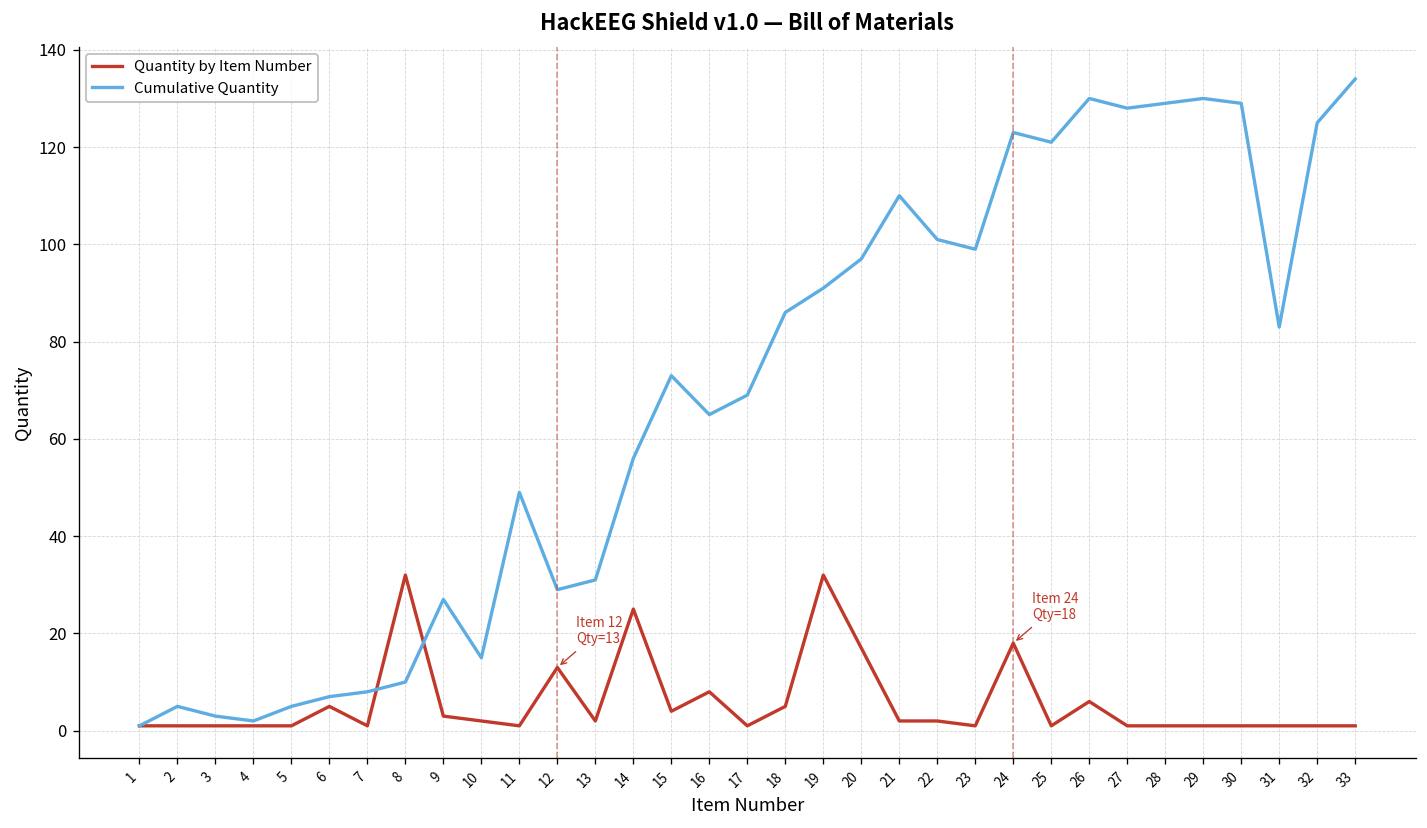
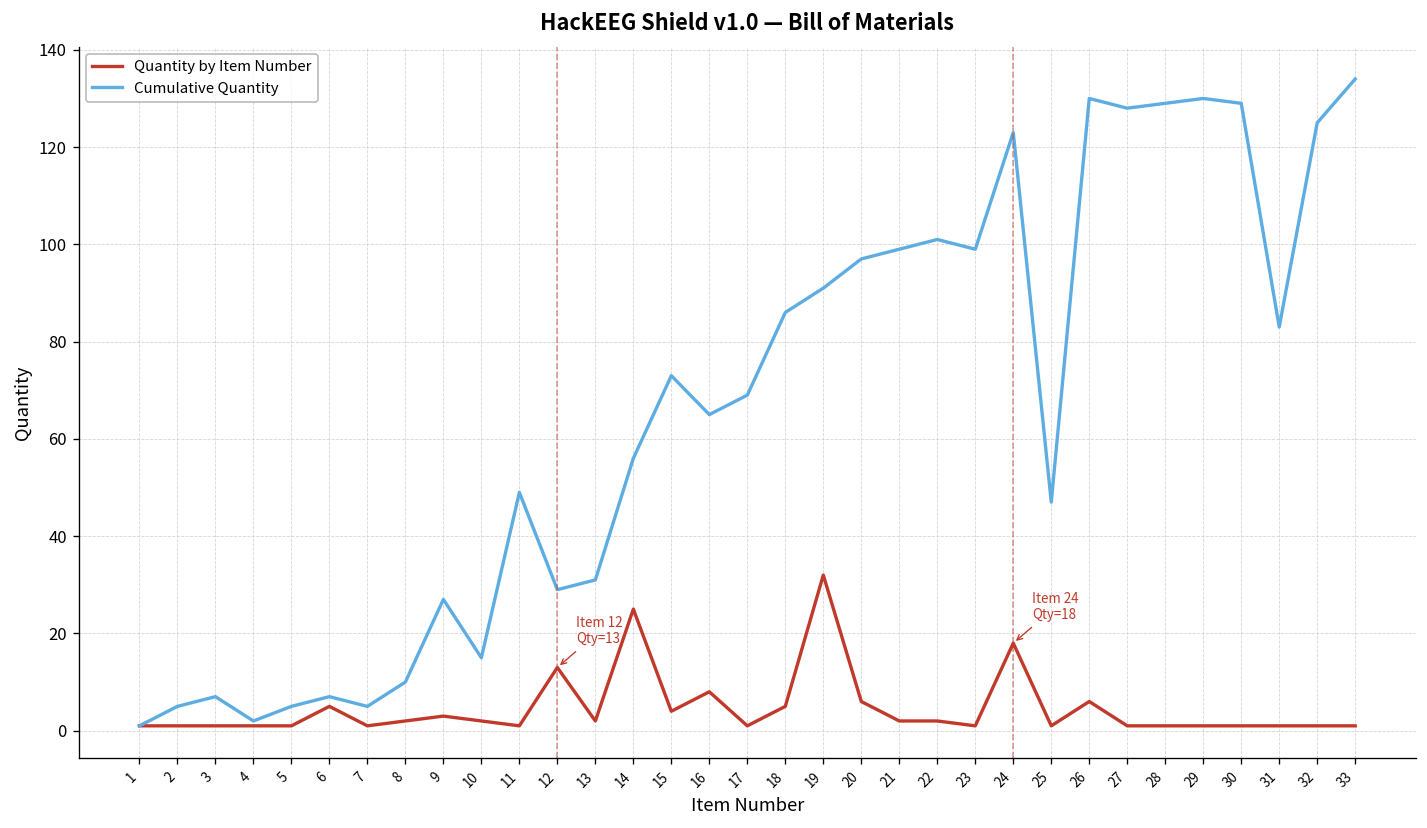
Cumulative Quantity, 3: 3 -> 7
Cumulative Quantity, 7: 8 -> 5
Quantity by Item Number, 8: 32 -> 2
Quantity by Item Number, 20: 17 -> 6
Cumulative Quantity, 21: 110 -> 99
Cumulative Quantity, 25: 121 -> 47
